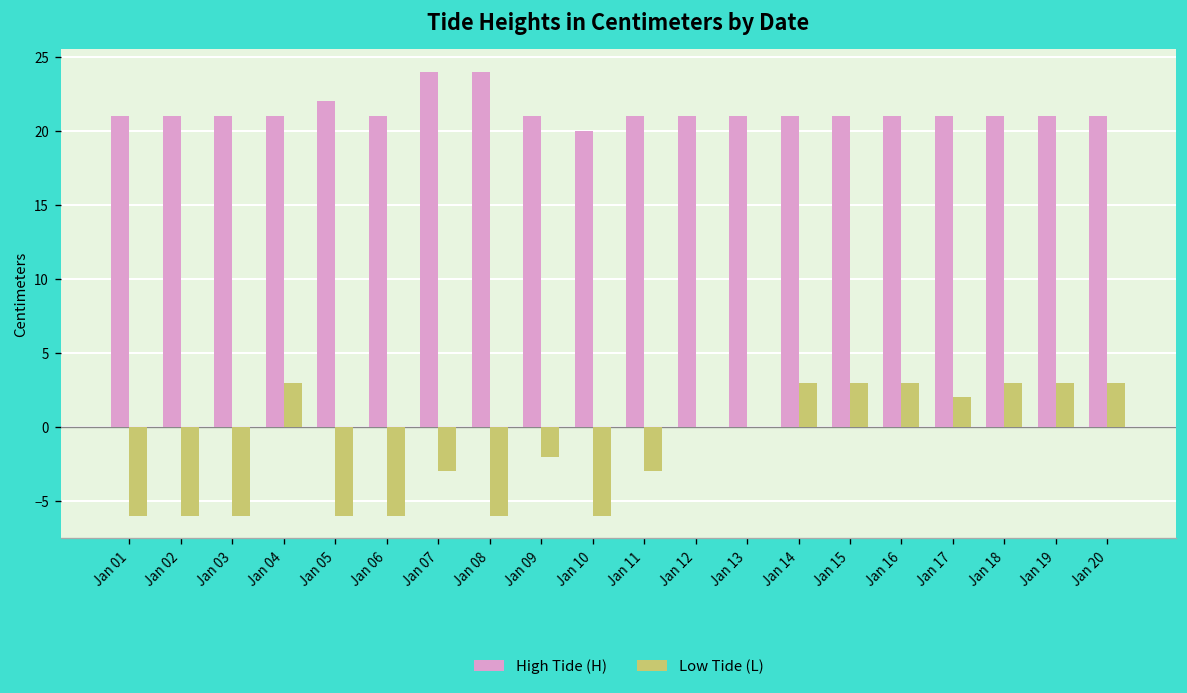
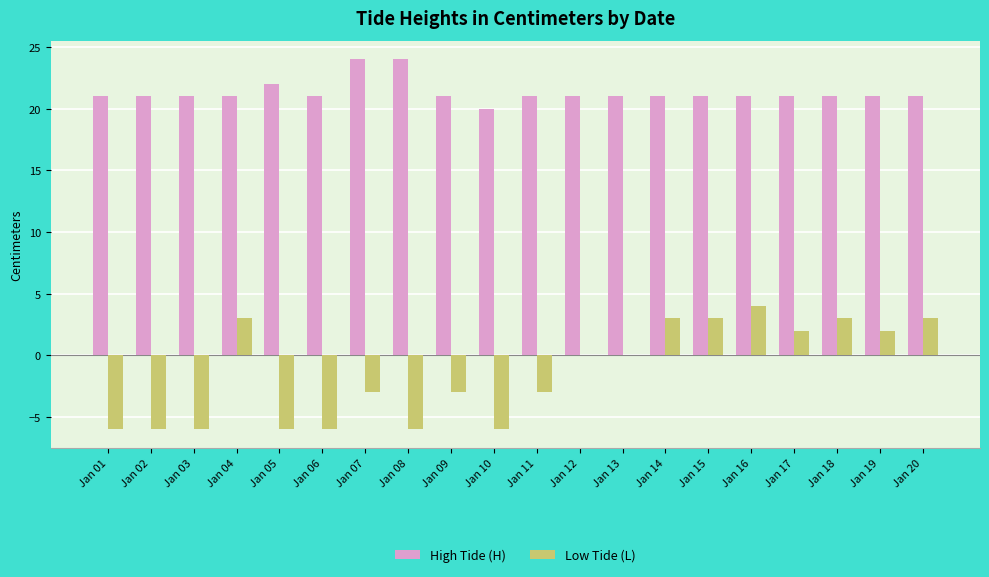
Low Tide (L), Jan 09: -2 -> -3
Low Tide (L), Jan 16: 3 -> 4
Low Tide (L), Jan 19: 3 -> 2
